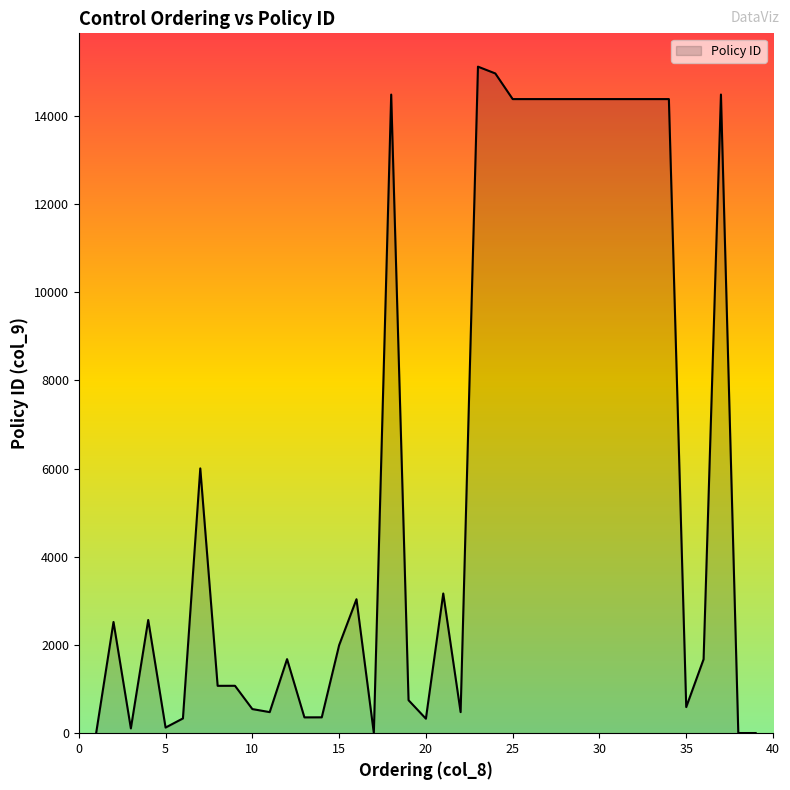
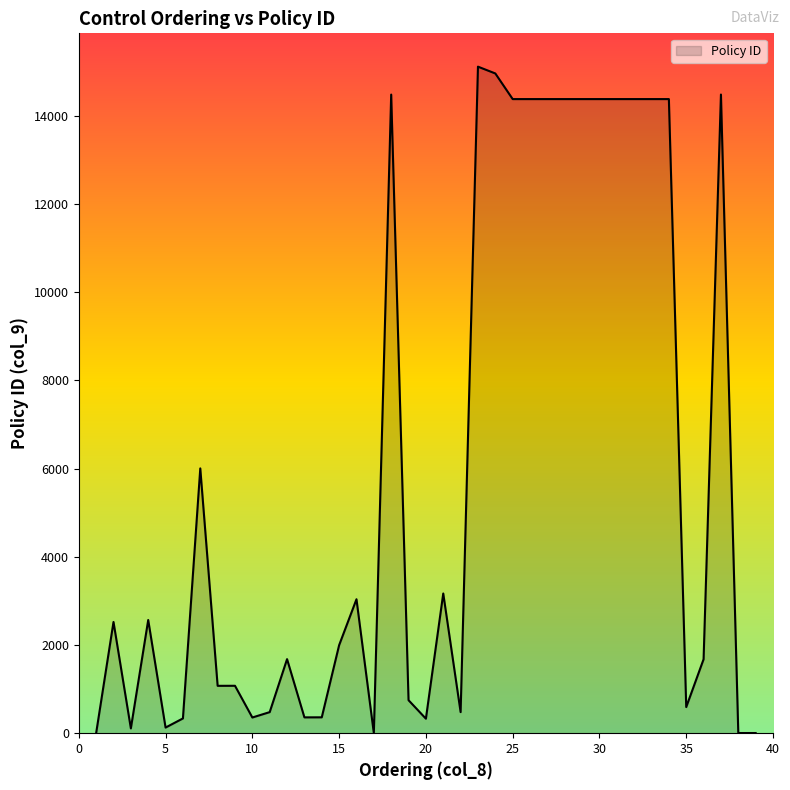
10: 500 -> 400
